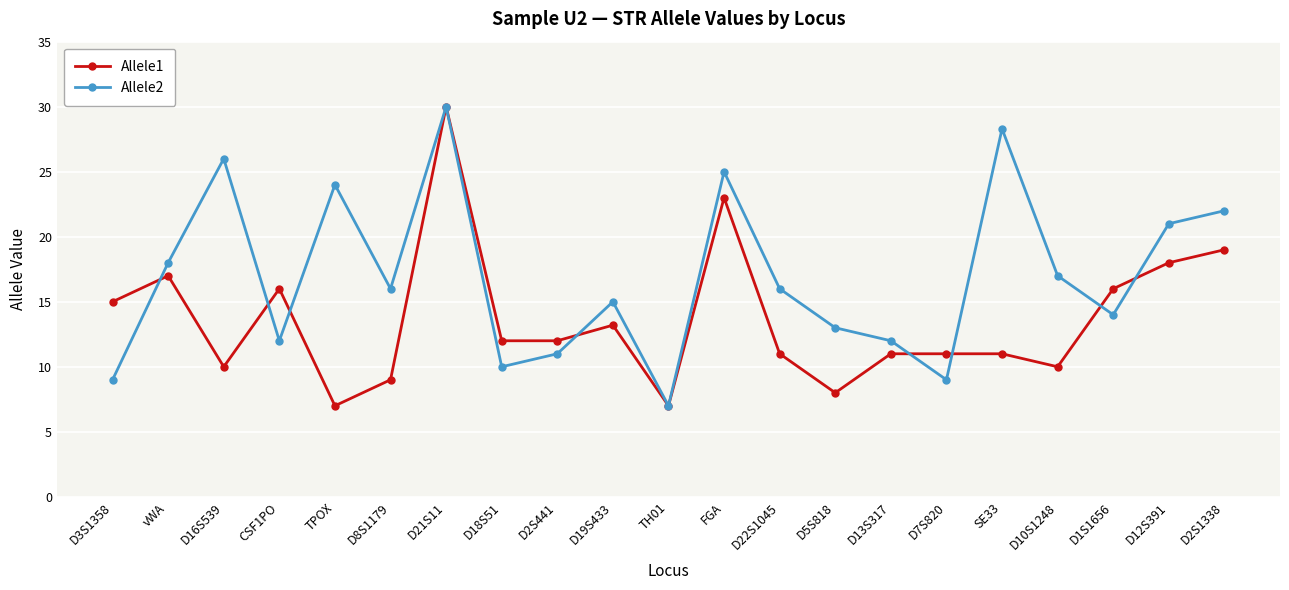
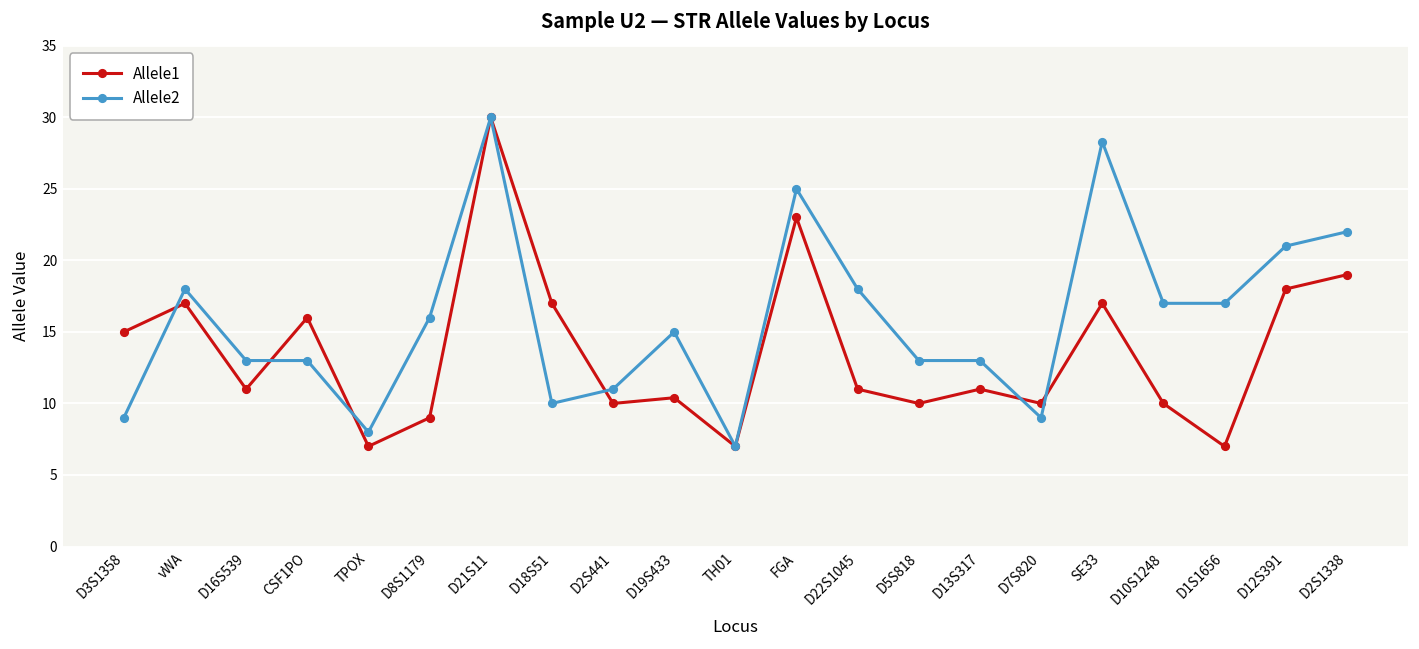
Allele1, D16S539: 10 -> 11
Allele2, D16S539: 26 -> 13
Allele2, CSF1PO: 12 -> 13
Allele2, TPOX: 24 -> 8
Allele1, D18S51: 12 -> 17
Allele1, D2S441: 12 -> 10
Allele1, D19S433: 13.2 -> 10.4
Allele2, D22S1045: 16 -> 18
Allele1, D5S818: 8 -> 10
Allele2, D13S317: 12 -> 13
Allele1, D7S820: 11 -> 10
Allele1, SE33: 11 -> 17
Allele1, D1S1656: 16 -> 7
Allele2, D1S1656: 14 -> 17
